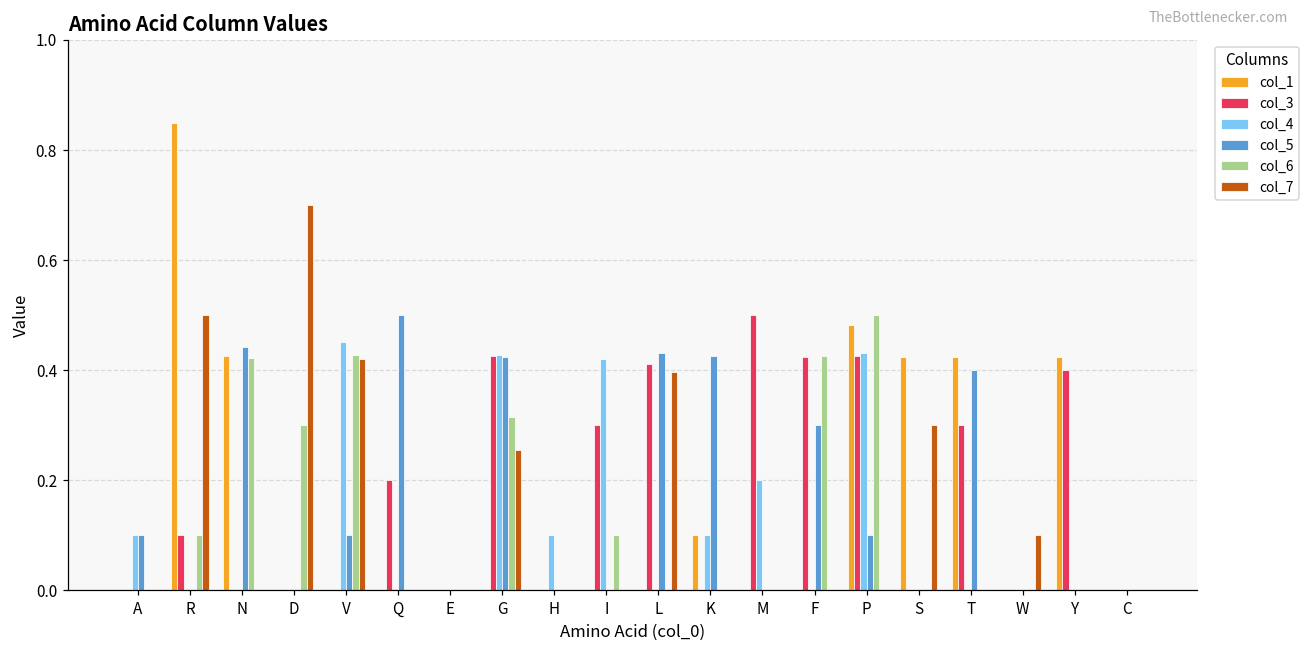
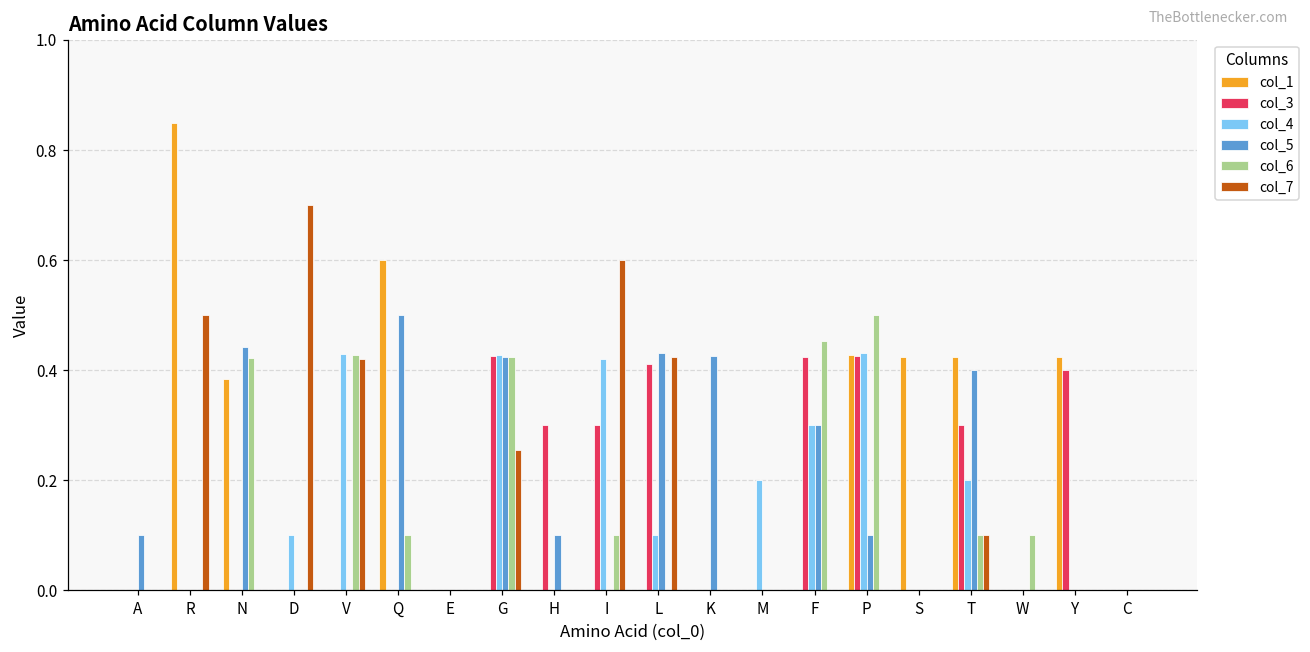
col_4, A: 0.1 -> 0.0
col_3, R: 0.1 -> 0.0
col_6, R: 0.1 -> 0.0
col_1, N: 0.43 -> 0.38
col_4, D: 0.0 -> 0.1
col_6, D: 0.3 -> 0.0
col_4, V: 0.45 -> 0.43
col_5, V: 0.1 -> 0.0
col_1, Q: 0.0 -> 0.6
col_3, Q: 0.2 -> 0.0
col_6, Q: 0.0 -> 0.1
col_6, G: 0.32 -> 0.42
col_3, H: 0.0 -> 0.3
col_4, H: 0.1 -> 0.0
col_5, H: 0.0 -> 0.1
col_7, I: 0.0 -> 0.6
col_4, L: 0.0 -> 0.1
col_7, L: 0.40 -> 0.42
col_1, K: 0.1 -> 0.0
col_4, K: 0.1 -> 0.0
col_3, M: 0.5 -> 0.0
col_4, F: 0.0 -> 0.3
col_6, F: 0.43 -> 0.45
col_1, P: 0.48 -> 0.43
col_7, S: 0.3 -> 0.0
col_4, T: 0.0 -> 0.2
col_6, T: 0.0 -> 0.1
col_7, T: 0.0 -> 0.1
col_6, W: 0.0 -> 0.1
col_7, W: 0.1 -> 0.0
